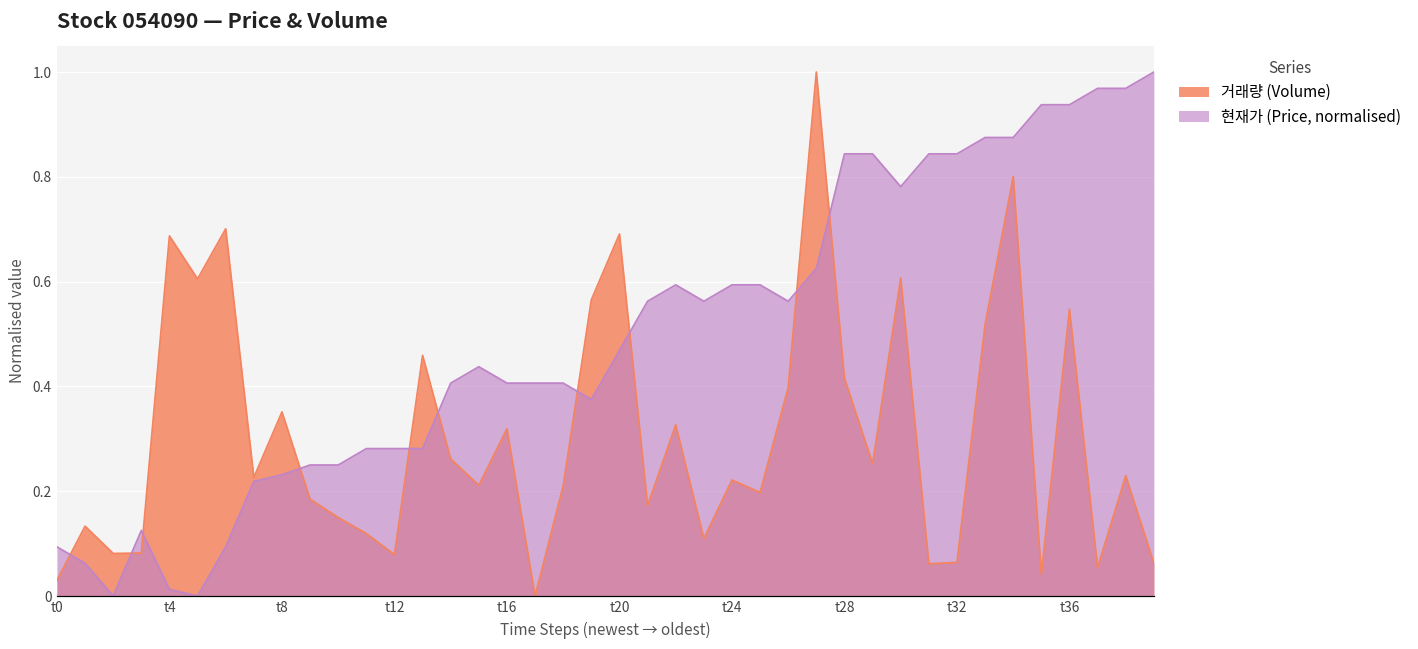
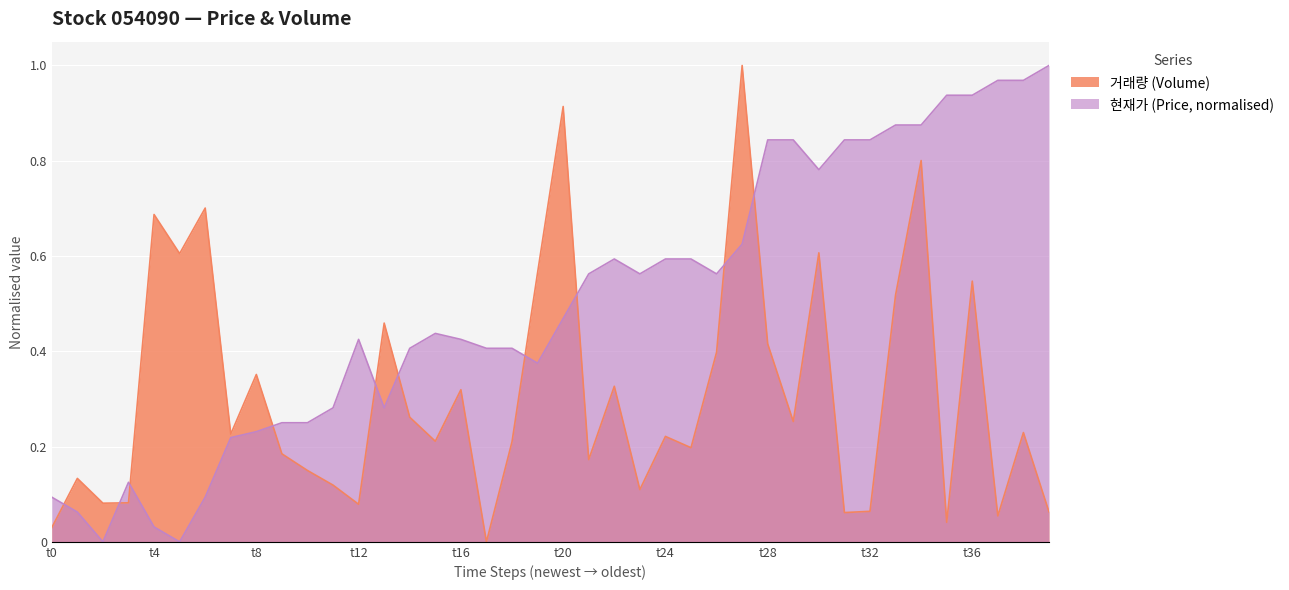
현재가 (Price, normalised), t4: 0.01 -> 0.03
현재가 (Price, normalised), t12: 0.28 -> 0.43
현재가 (Price, normalised), t16: 0.41 -> 0.43
거래량 (Volume), t20: 0.69 -> 0.91
